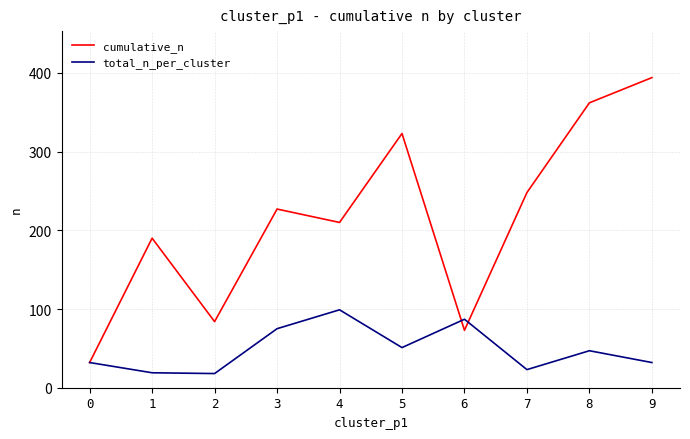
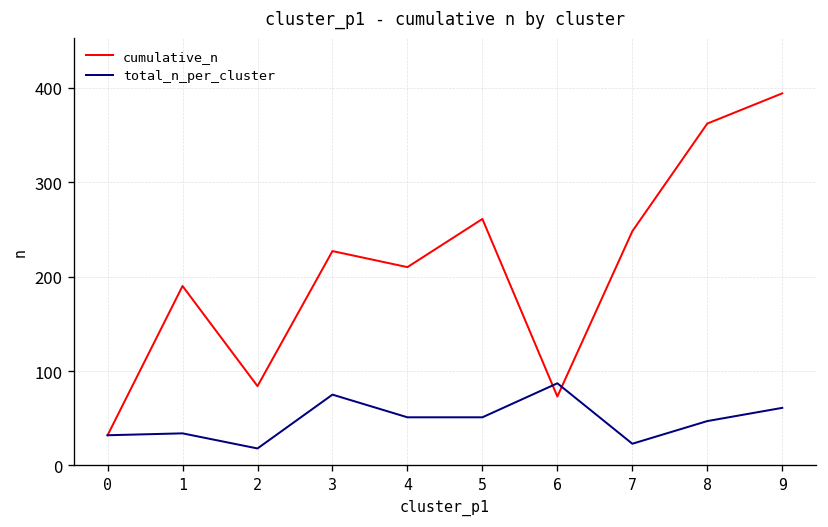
total_n_per_cluster, 1: 20 -> 30
total_n_per_cluster, 4: 100 -> 50
cumulative_n, 5: 320 -> 260
total_n_per_cluster, 9: 30 -> 60
